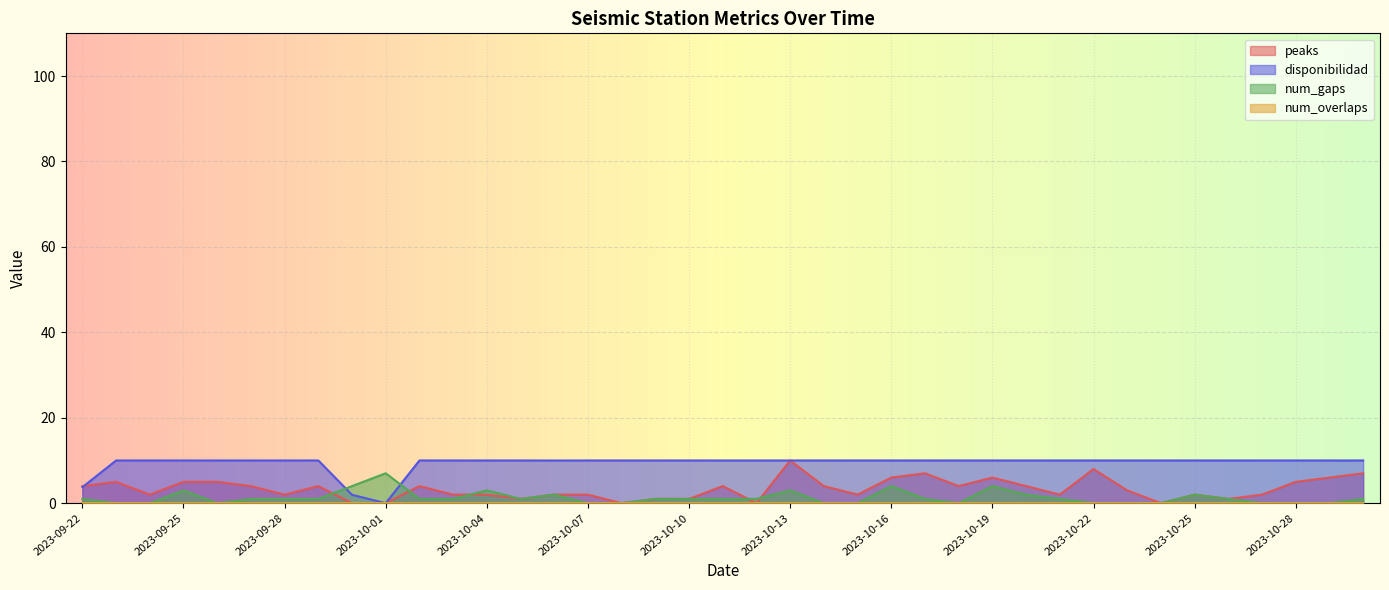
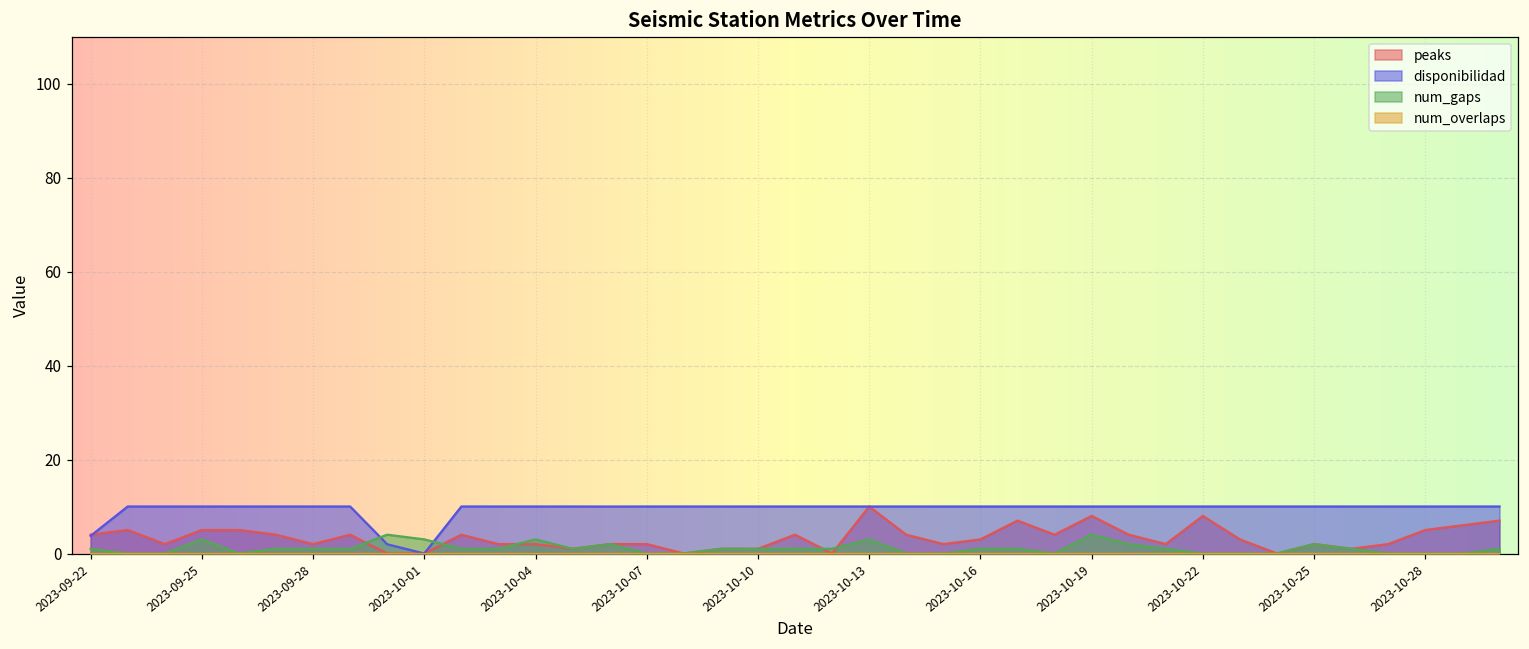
num_gaps, 2023-10-01: 7 -> 3
peaks, 2023-10-16: 6 -> 3
num_gaps, 2023-10-16: 4 -> 1
peaks, 2023-10-19: 6 -> 8
